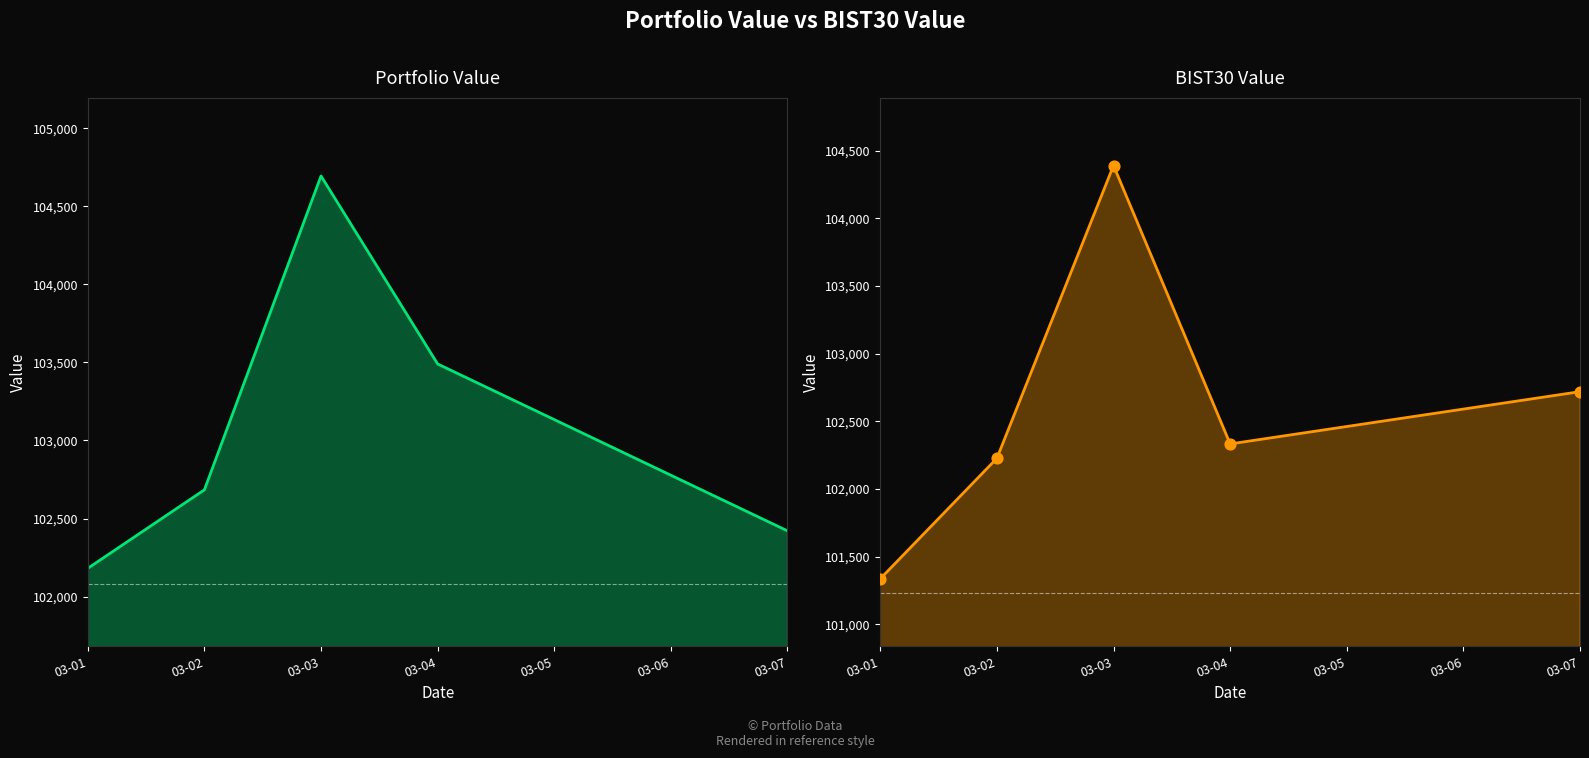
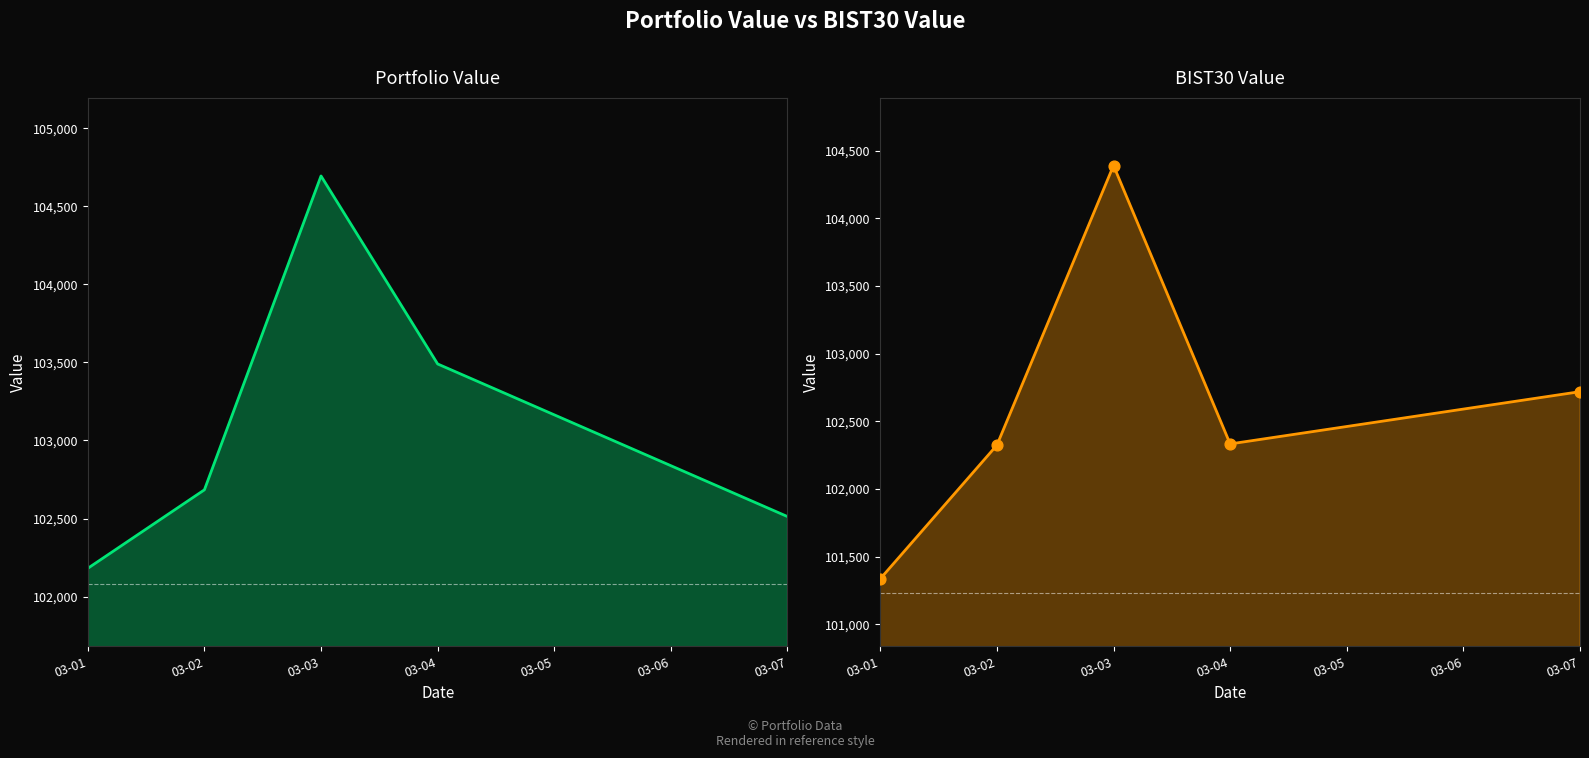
Portfolio Value, 03-07: 102,420 -> 102,510
BIST30 Value, 03-02: 102,230 -> 102,320
